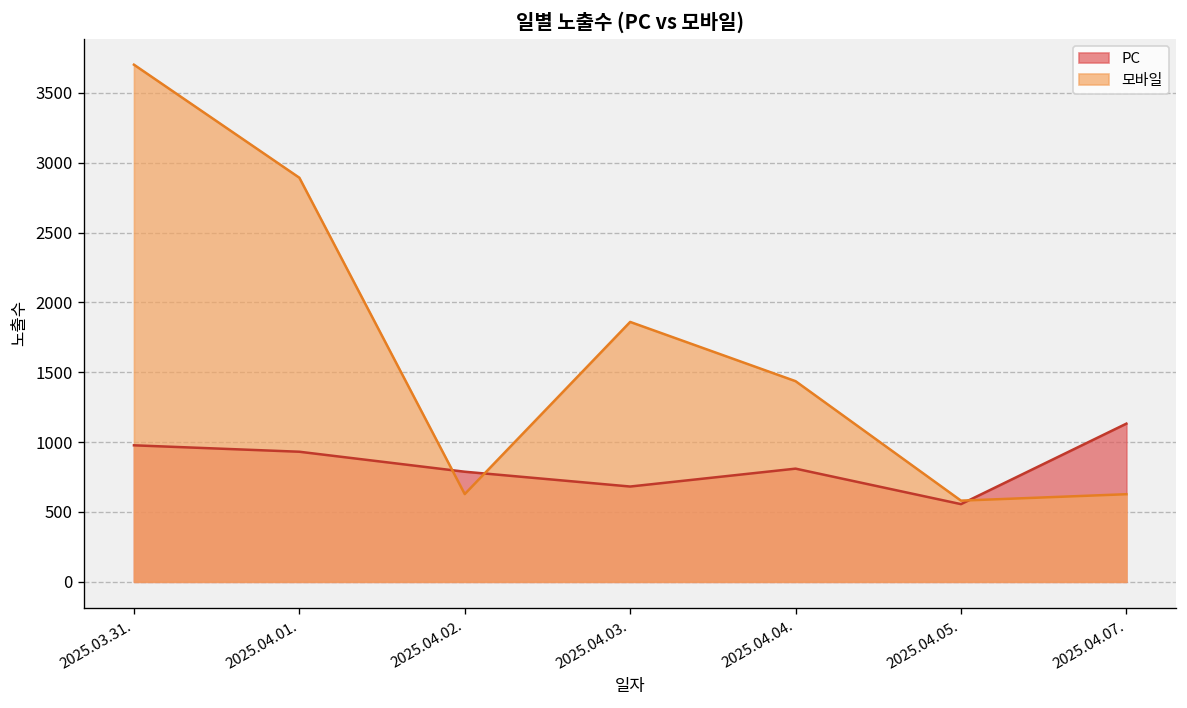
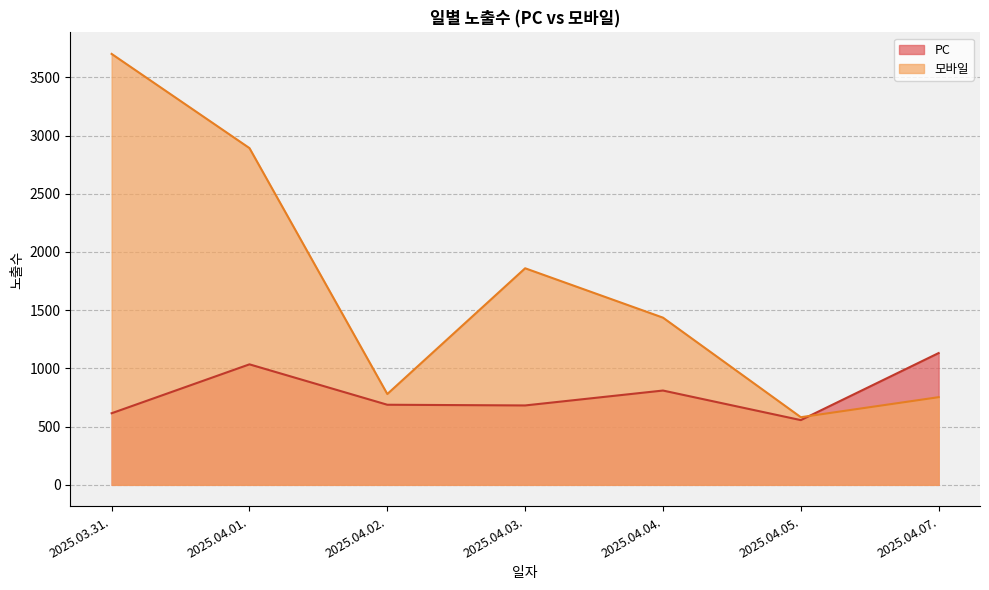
PC, 2025.03.31.: 980 -> 620
PC, 2025.04.01.: 930 -> 1040
PC, 2025.04.02.: 790 -> 690
모바일, 2025.04.02.: 630 -> 780
모바일, 2025.04.07.: 630 -> 750
